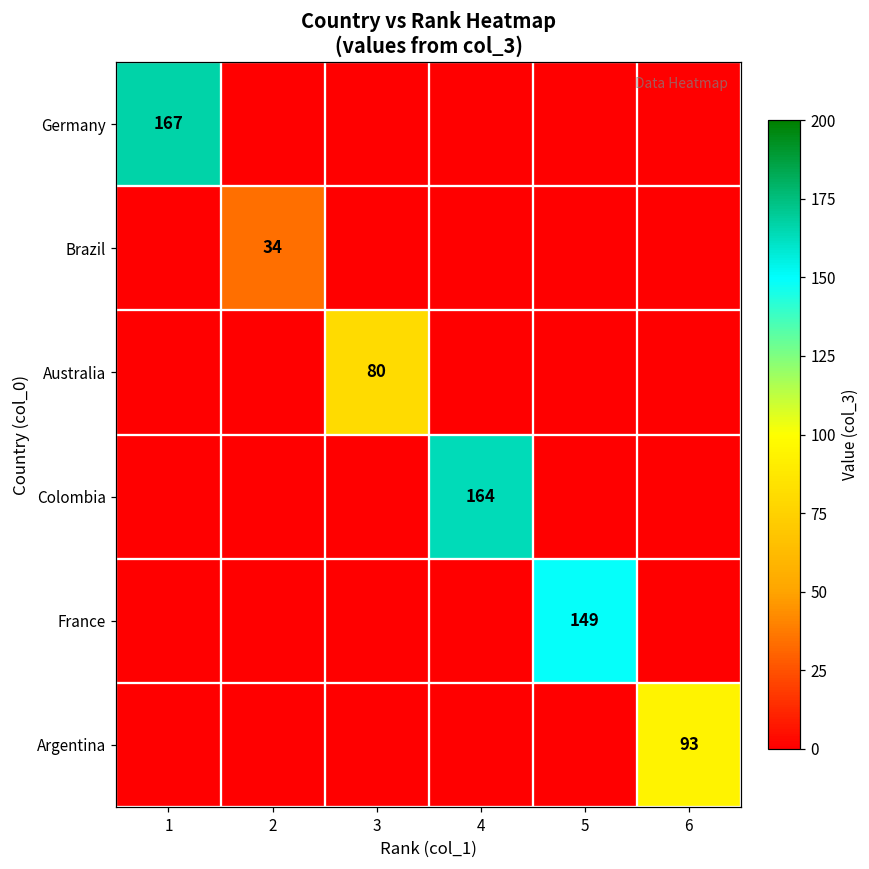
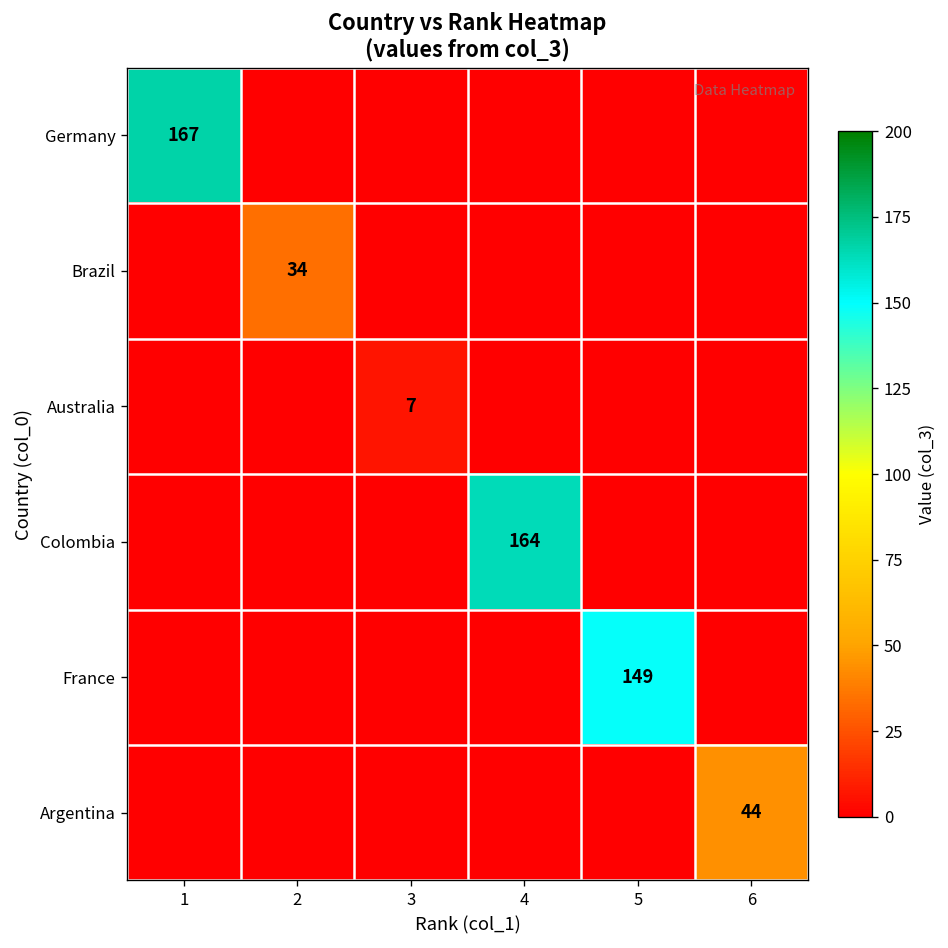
Australia, 3: 80 -> 7
Argentina, 6: 93 -> 44
